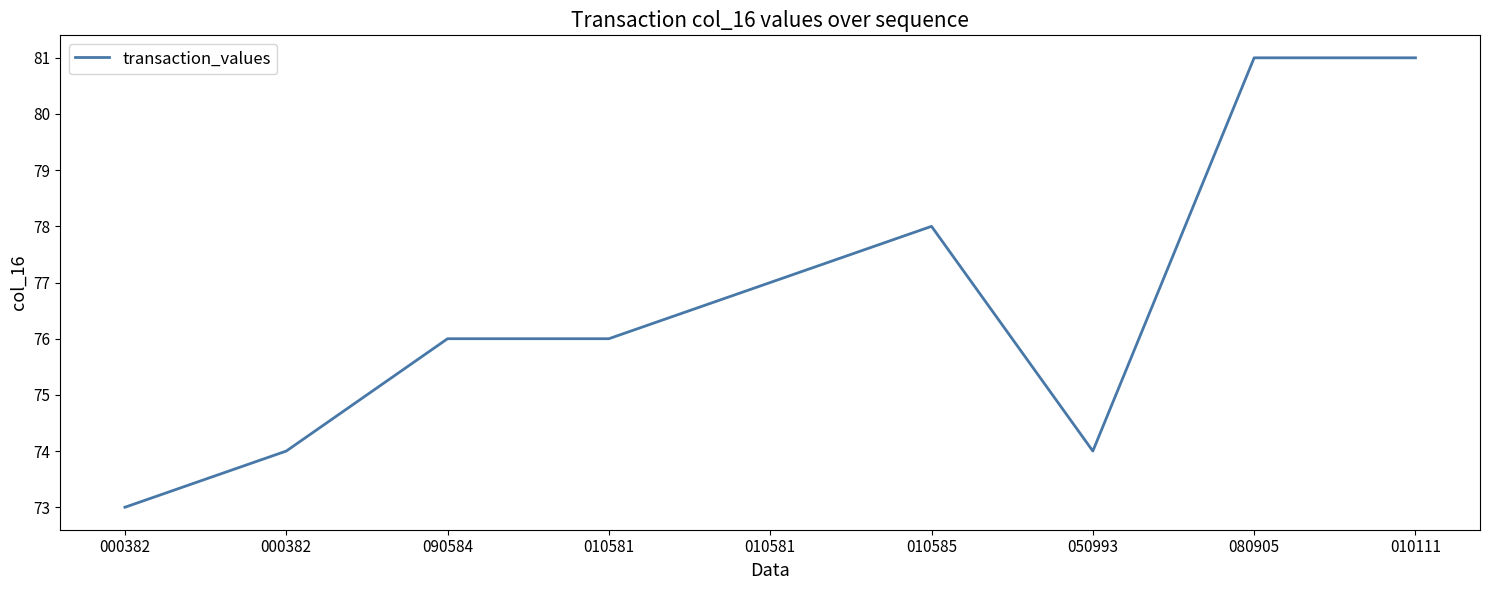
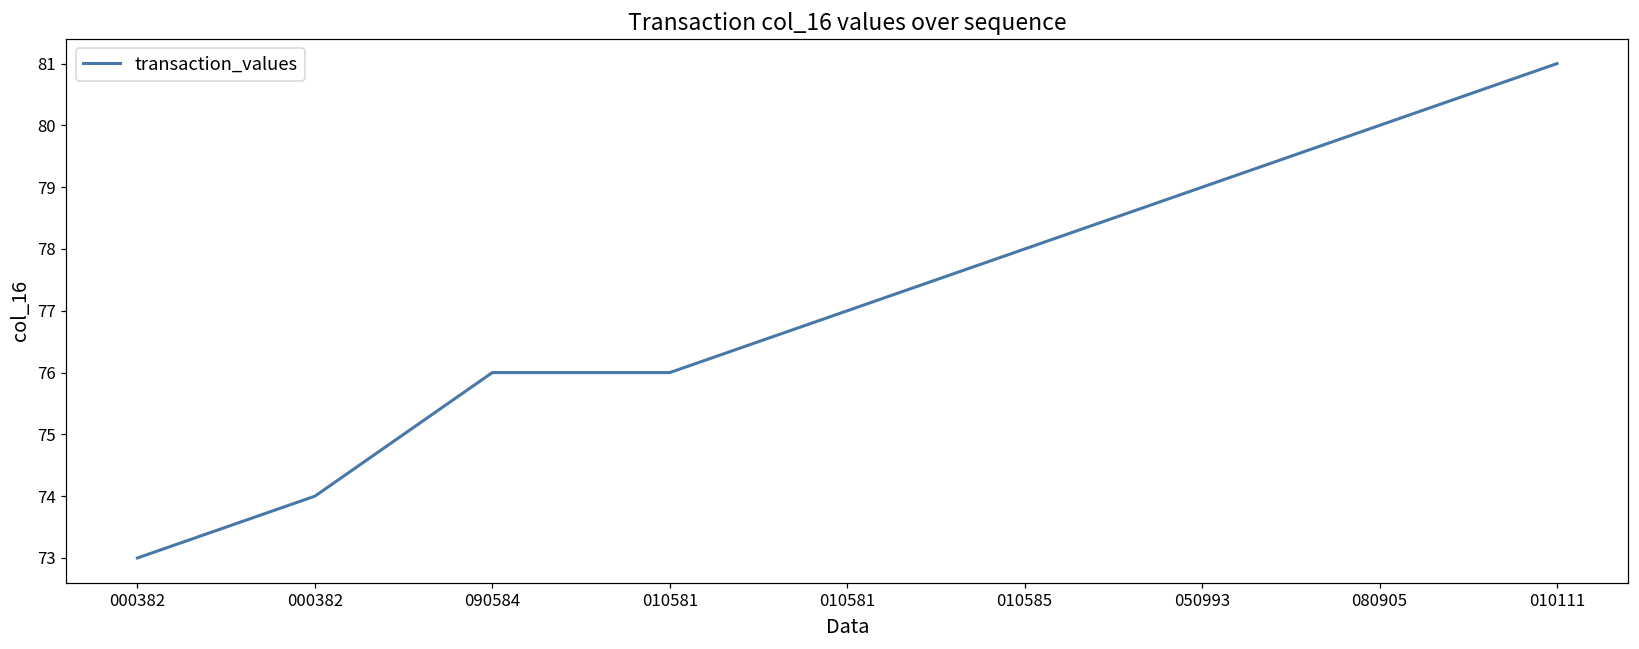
050993: 74 -> 79
080905: 81 -> 80
